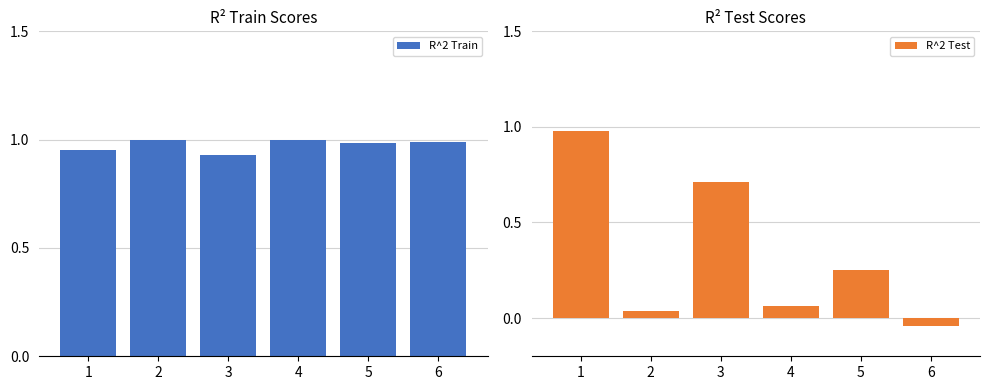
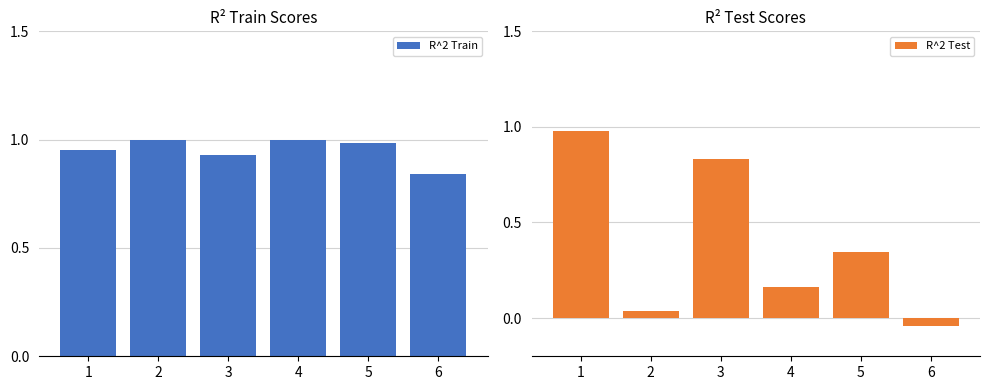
R² Train Scores, 6: 0.99 -> 0.84
R² Test Scores, 3: 0.71 -> 0.83
R² Test Scores, 4: 0.06 -> 0.16
R² Test Scores, 5: 0.25 -> 0.35
